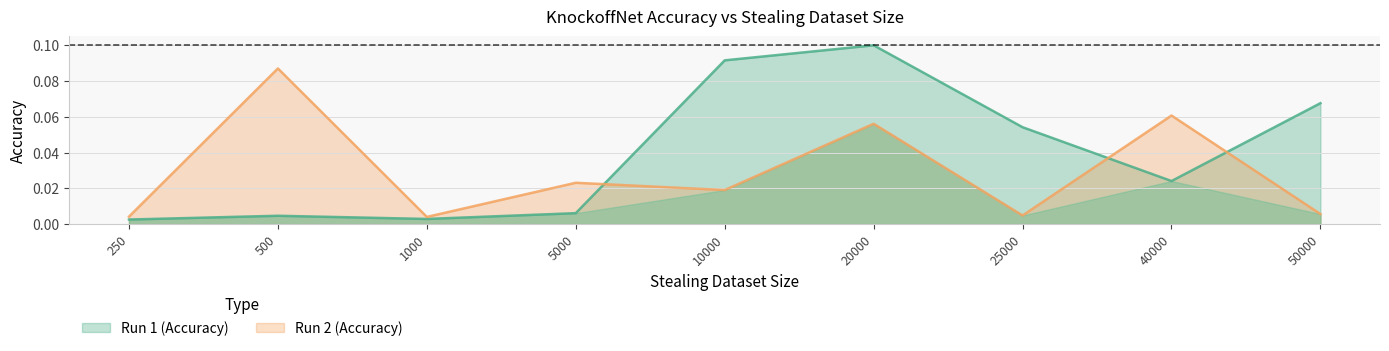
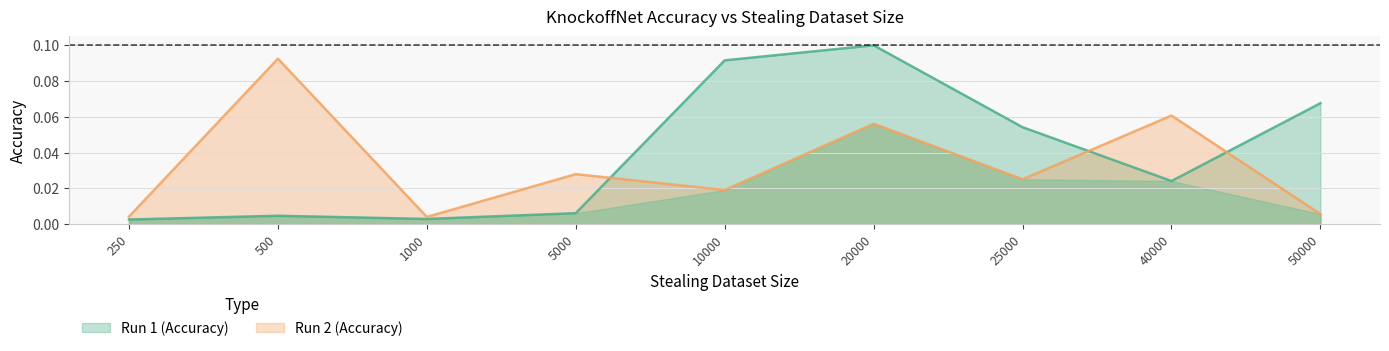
Run 2 (Accuracy), 500: 0.087 -> 0.093
Run 2 (Accuracy), 5000: 0.023 -> 0.028
Run 2 (Accuracy), 25000: 0.005 -> 0.025
